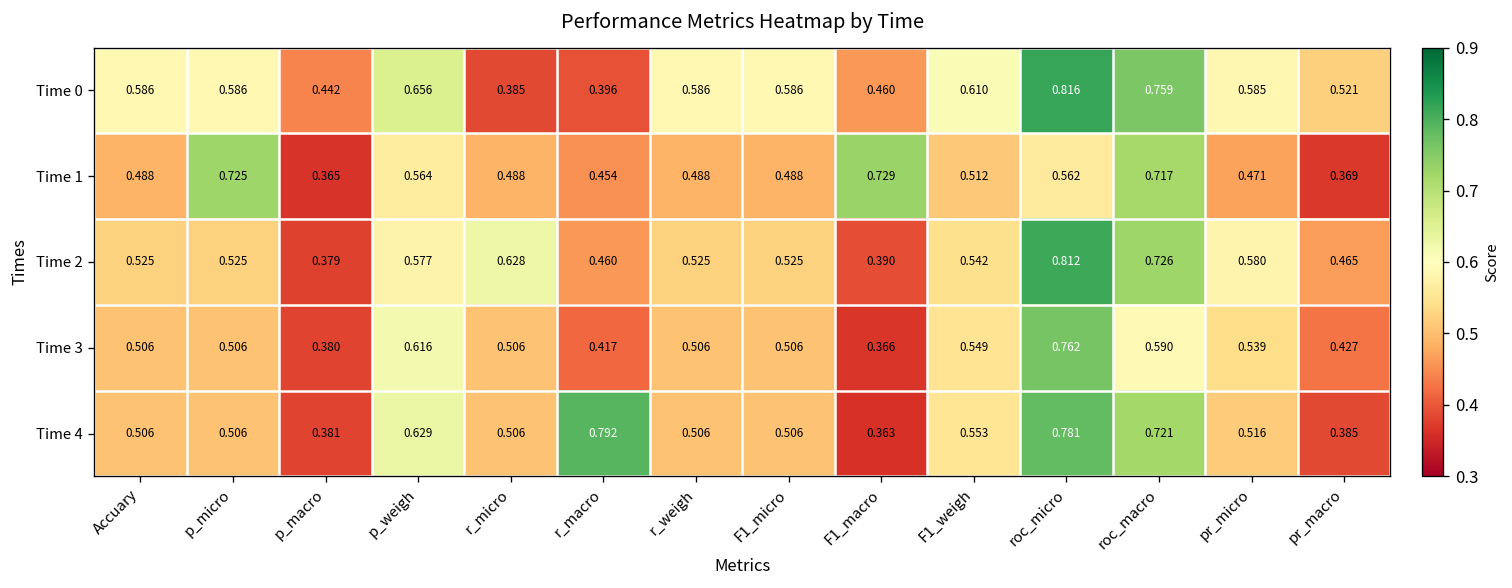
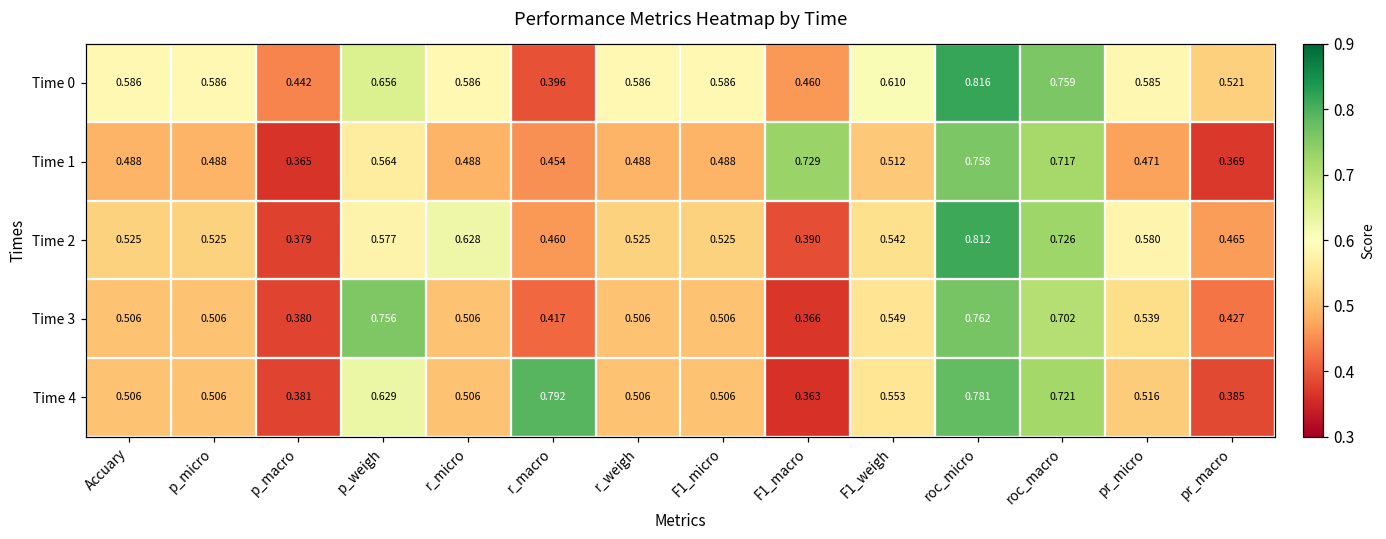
Time 0, r_micro: 0.385 -> 0.586
Time 1, p_micro: 0.725 -> 0.488
Time 1, roc_micro: 0.562 -> 0.758
Time 3, p_weigh: 0.616 -> 0.756
Time 3, roc_macro: 0.590 -> 0.702
